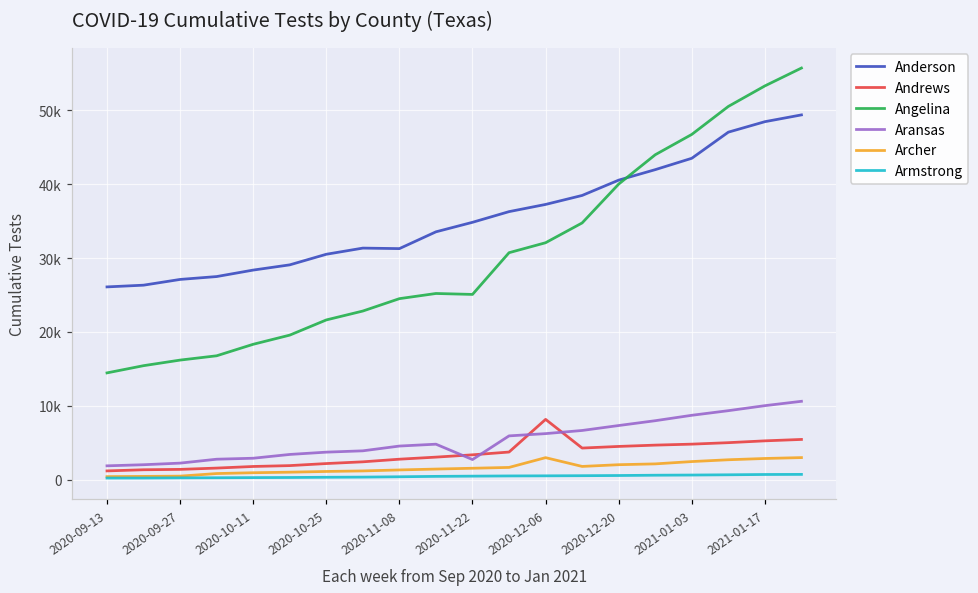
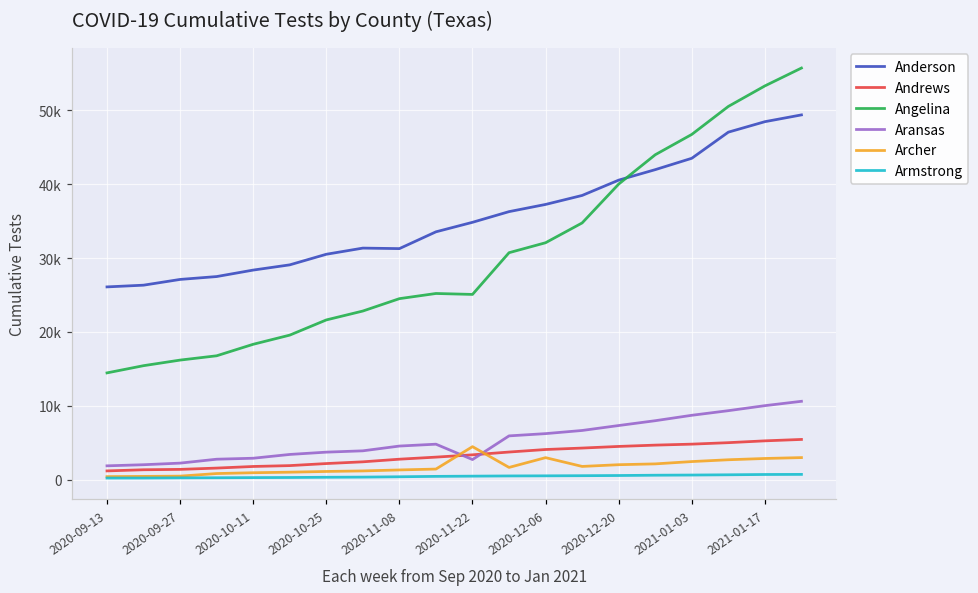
Archer, 2020-11-22: 2000 -> 4000
Andrews, 2020-12-06: 8000 -> 4000
